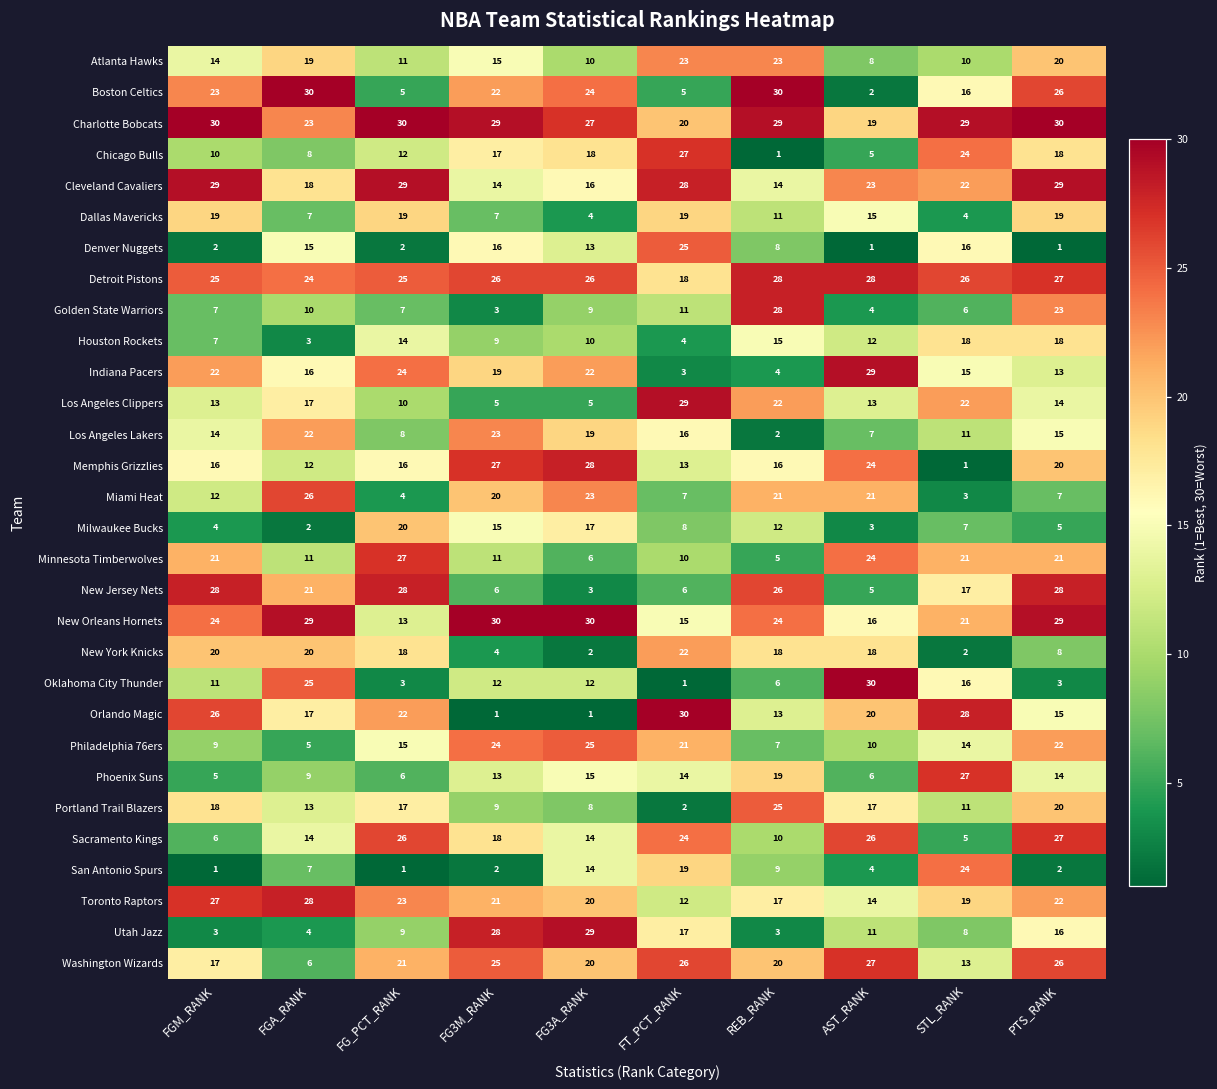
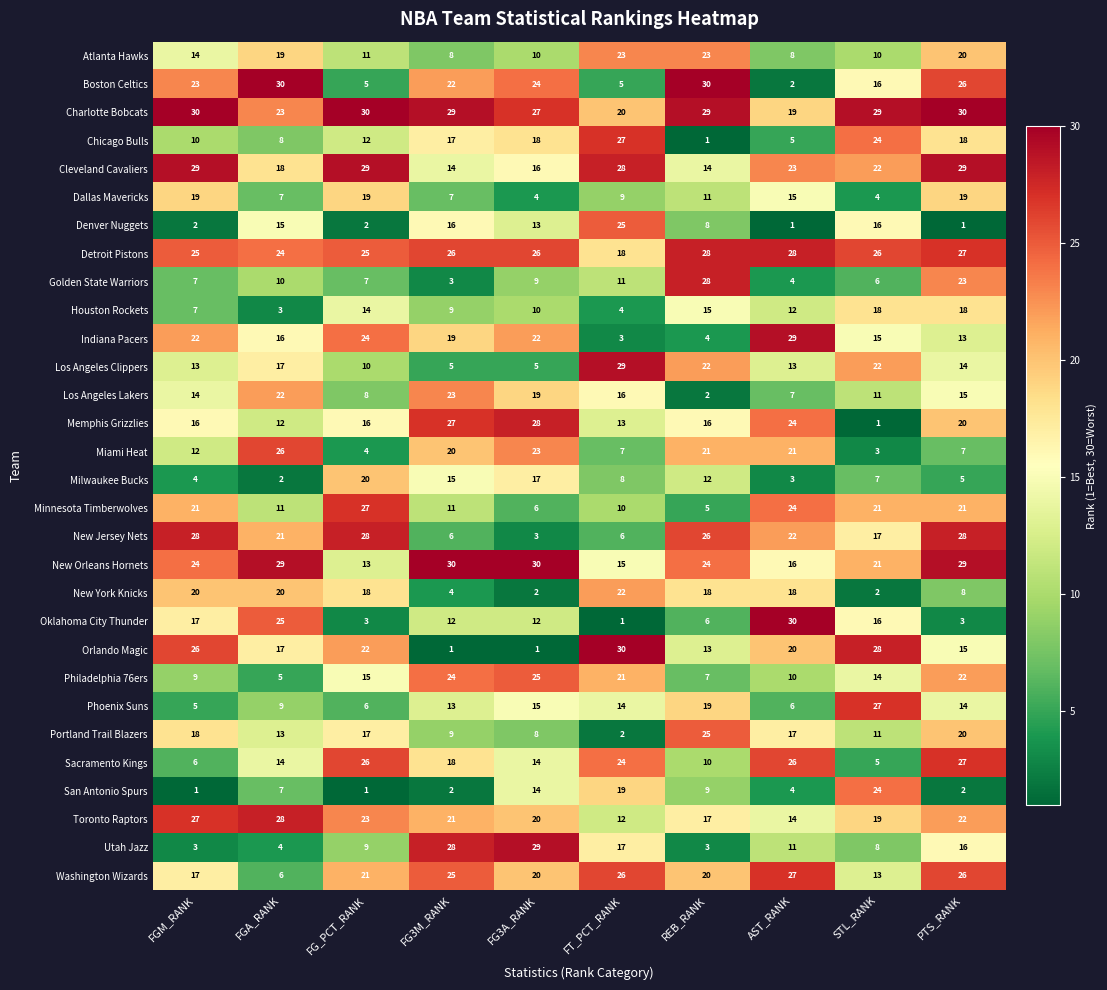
Atlanta Hawks, FG3M_RANK: 15 -> 8
Dallas Mavericks, FT_PCT_RANK: 19 -> 9
New Jersey Nets, AST_RANK: 5 -> 22
Oklahoma City Thunder, FGM_RANK: 11 -> 17
